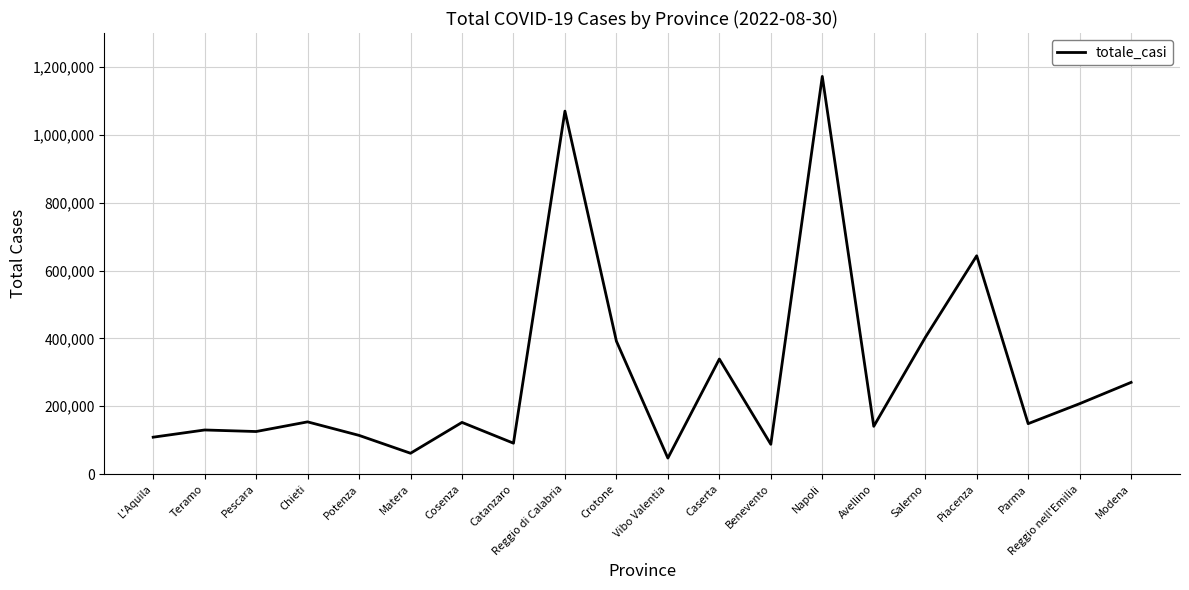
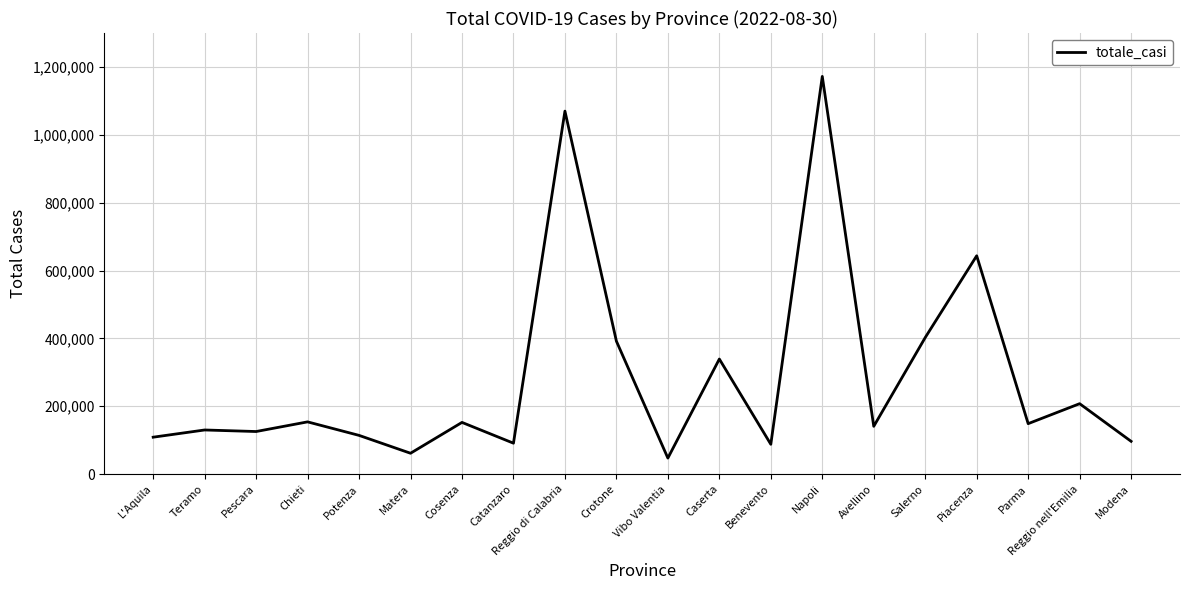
Modena: 270,000 -> 100,000
